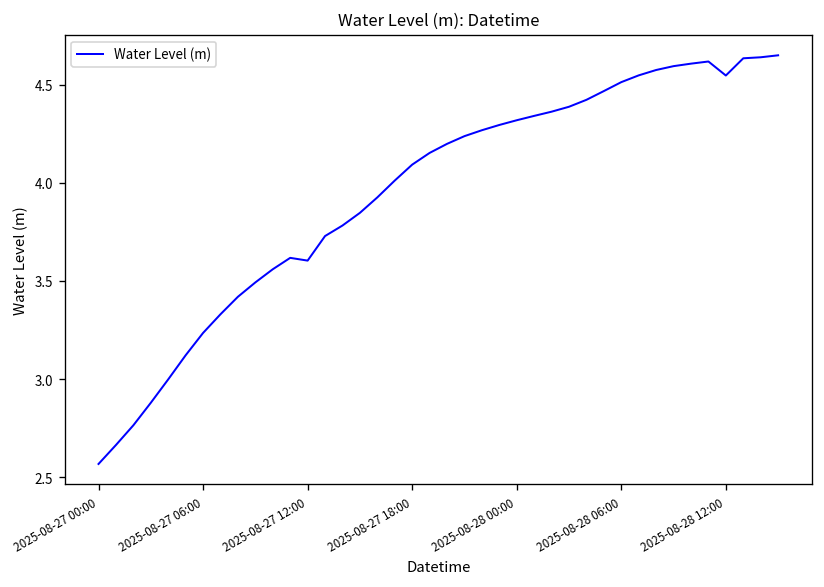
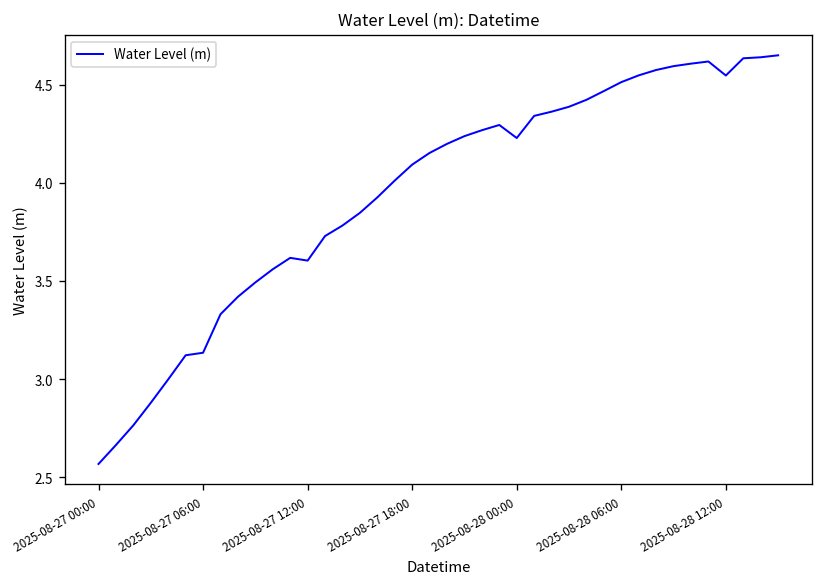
2025-08-27 06:00: 3.24 -> 3.13
2025-08-28 00:00: 4.32 -> 4.23
